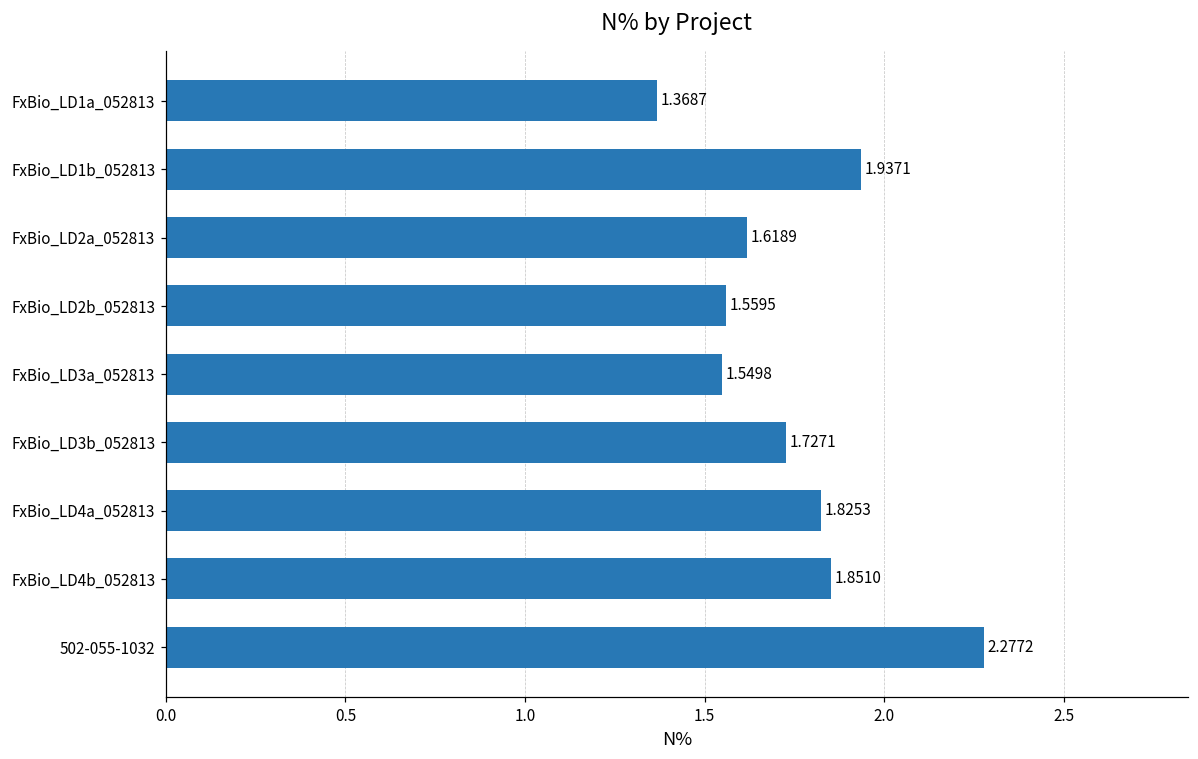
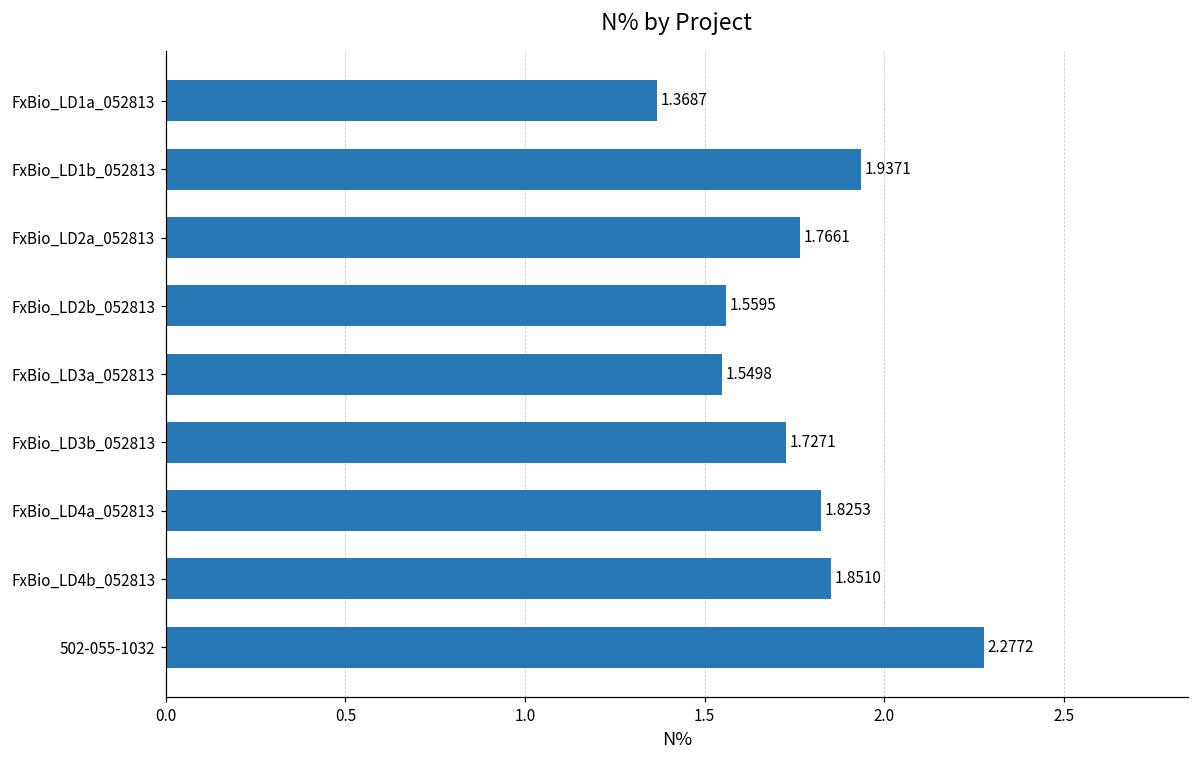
FxBio_LD2a_052813: 1.6189 -> 1.7661
